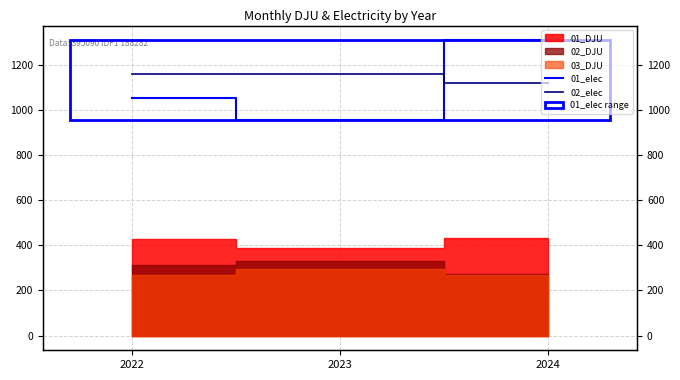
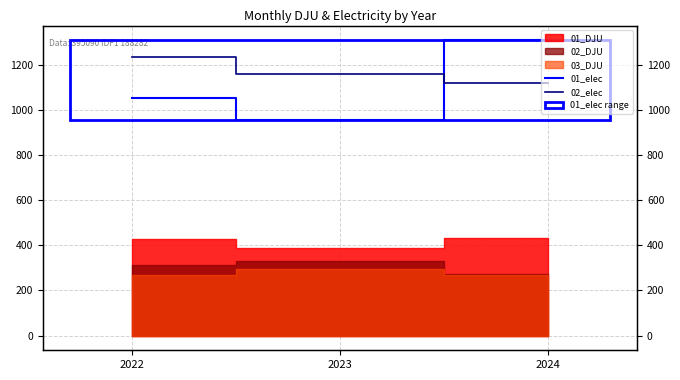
02_elec, 2022: 1160 -> 1240
